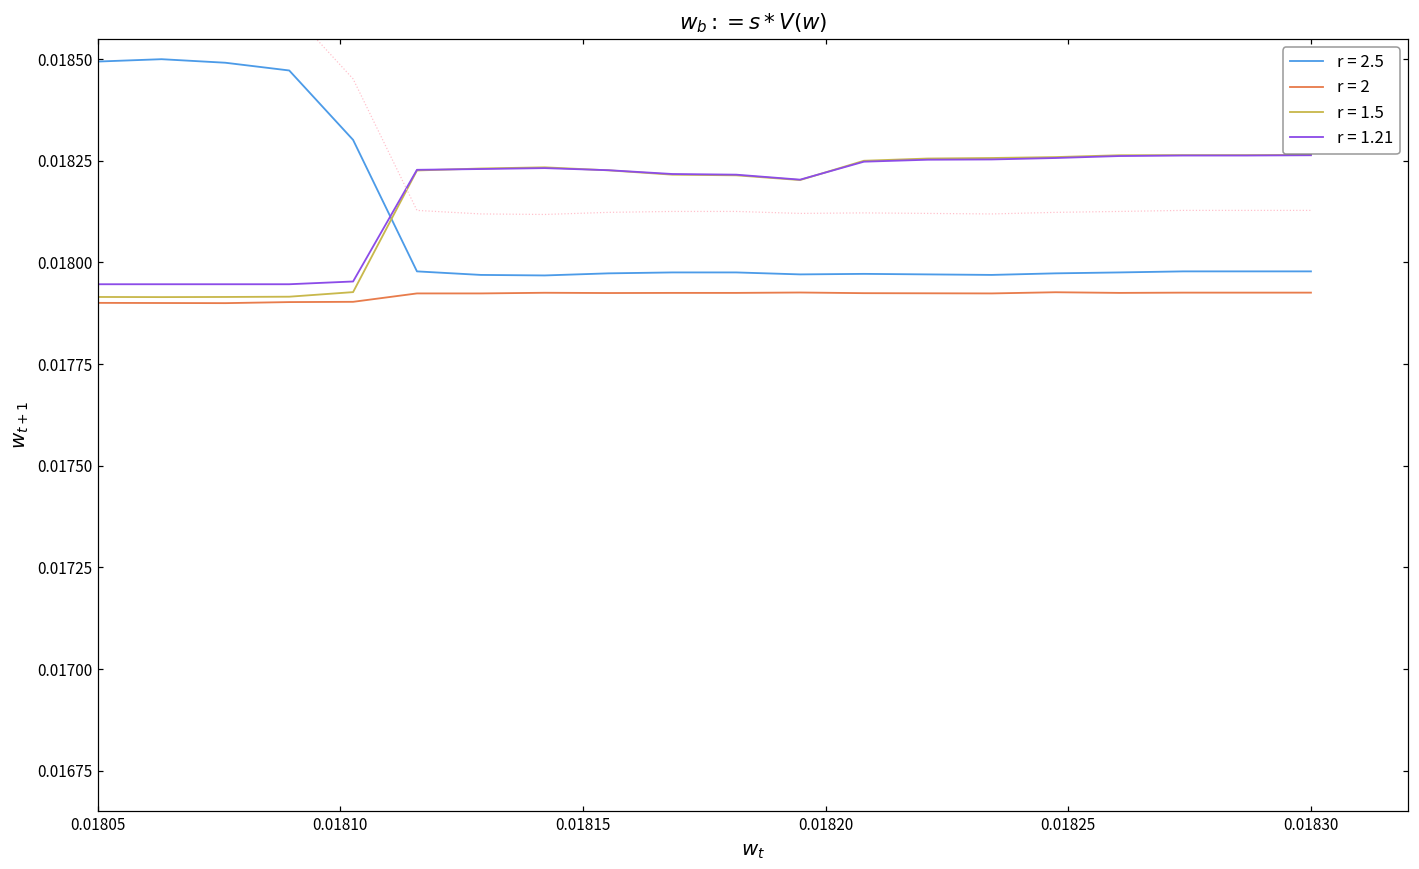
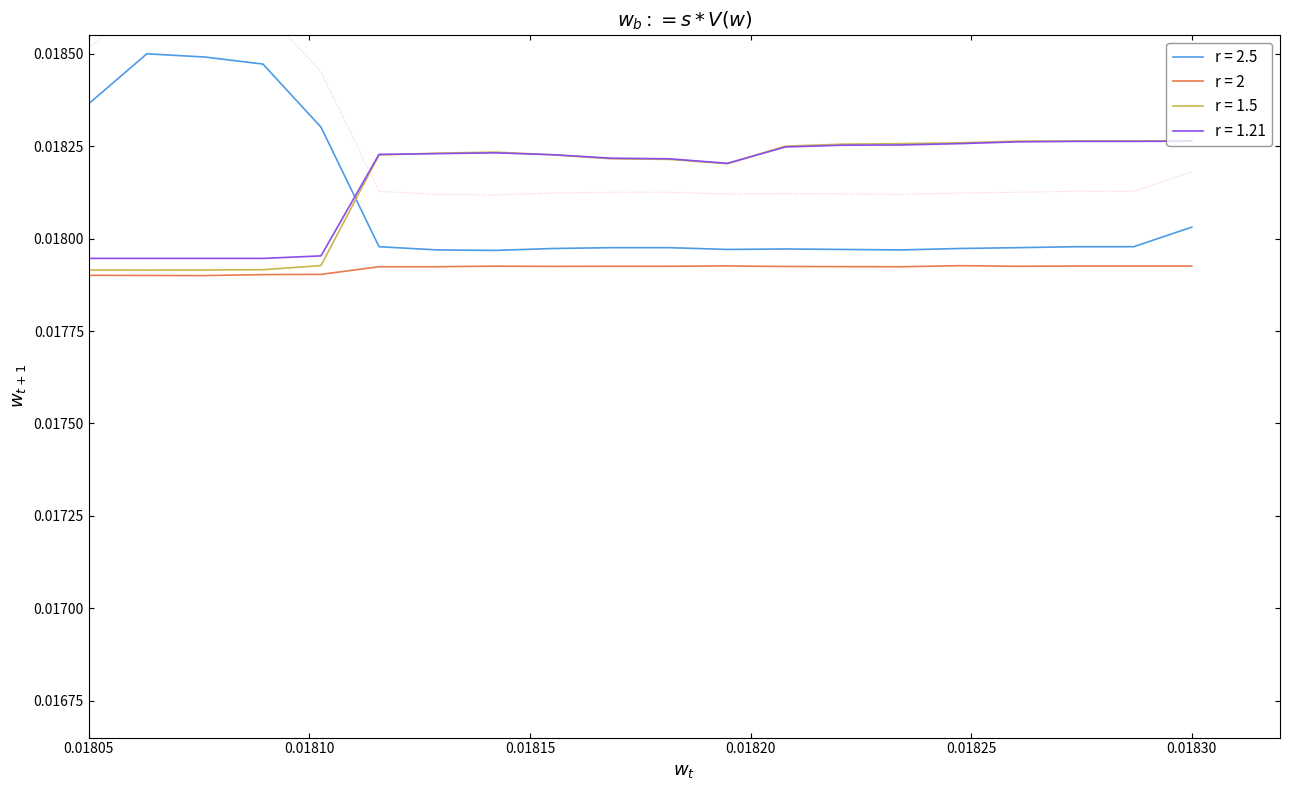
r = 2.5, 0.01805: 0.01849 -> 0.01837
r = 2.5, 0.01830: 0.01798 -> 0.01803
